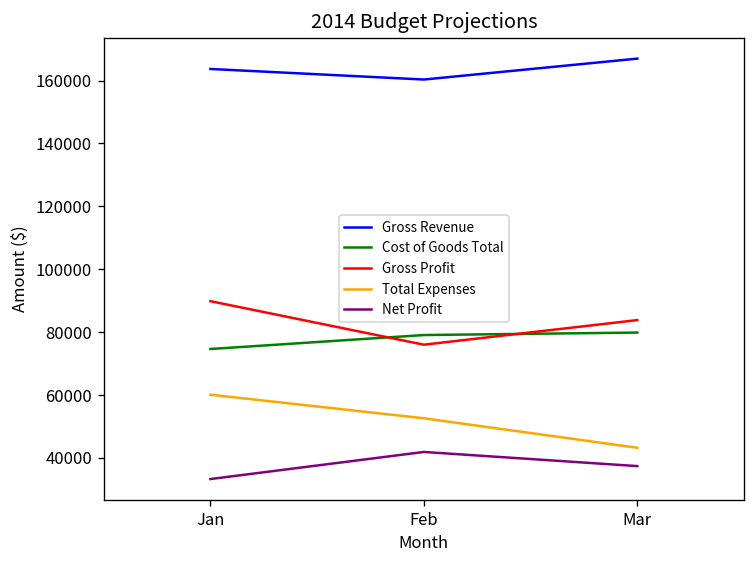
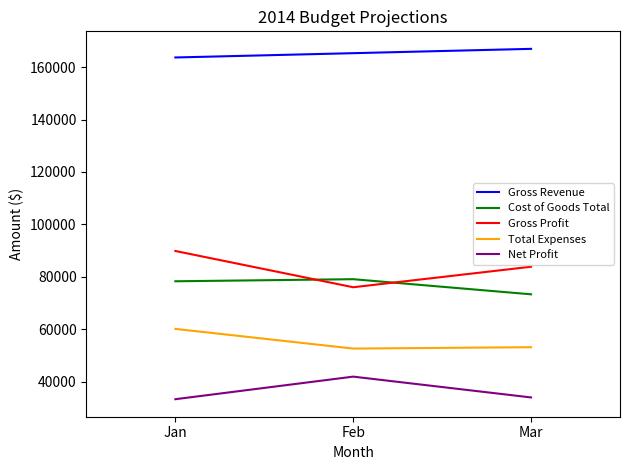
Cost of Goods Total, Jan: 75000 -> 78000
Gross Revenue, Feb: 160000 -> 165000
Cost of Goods Total, Mar: 80000 -> 73000
Total Expenses, Mar: 43000 -> 53000
Net Profit, Mar: 37000 -> 34000
